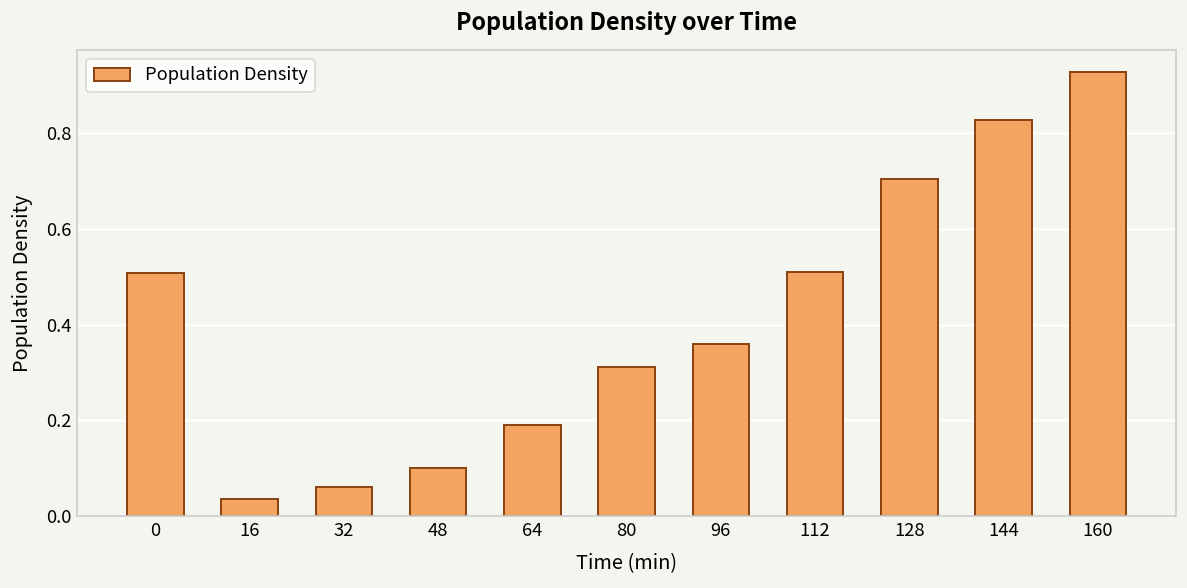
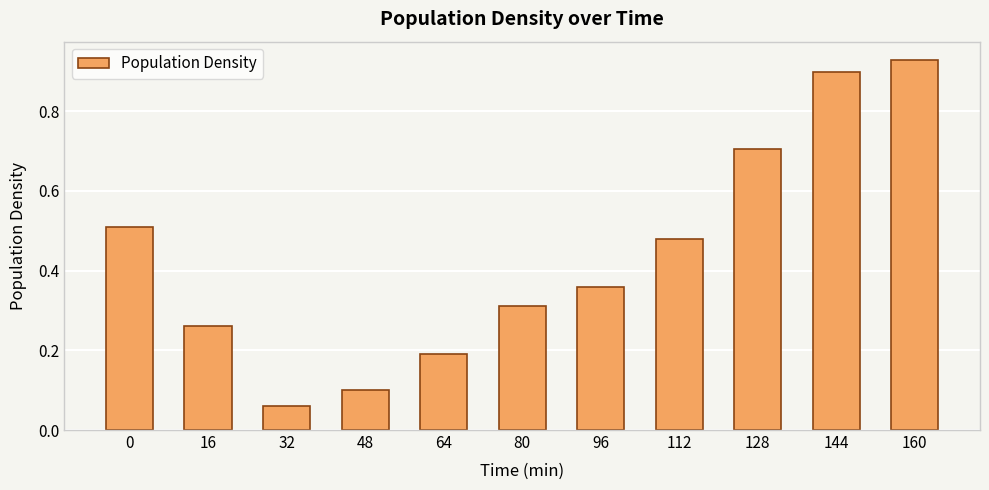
16: 0.04 -> 0.26
112: 0.51 -> 0.48
144: 0.83 -> 0.90
